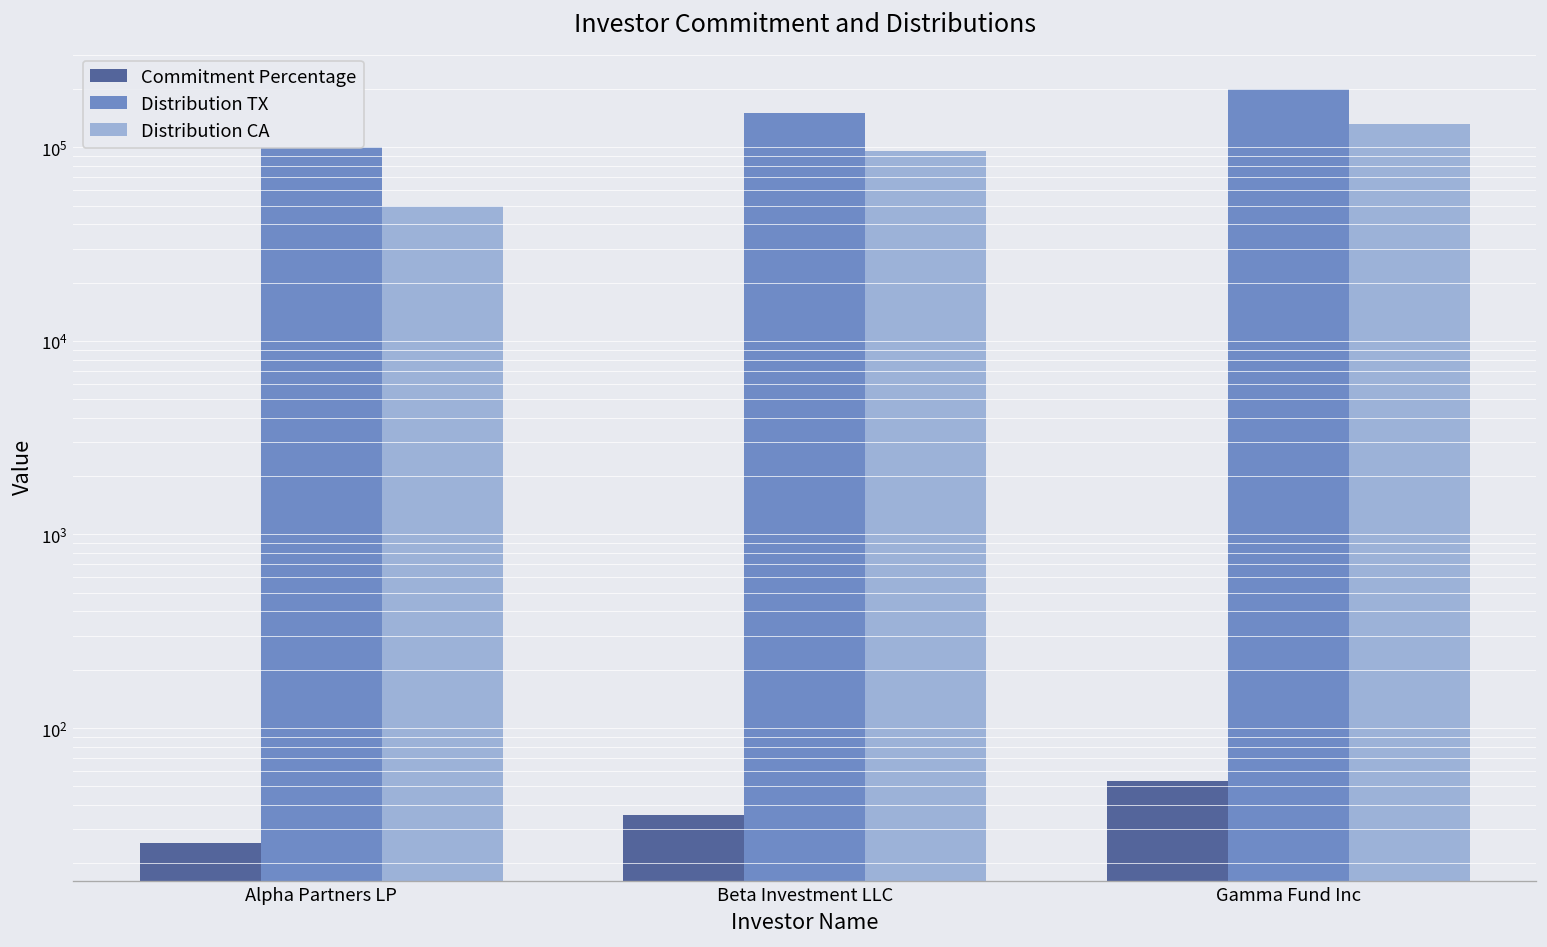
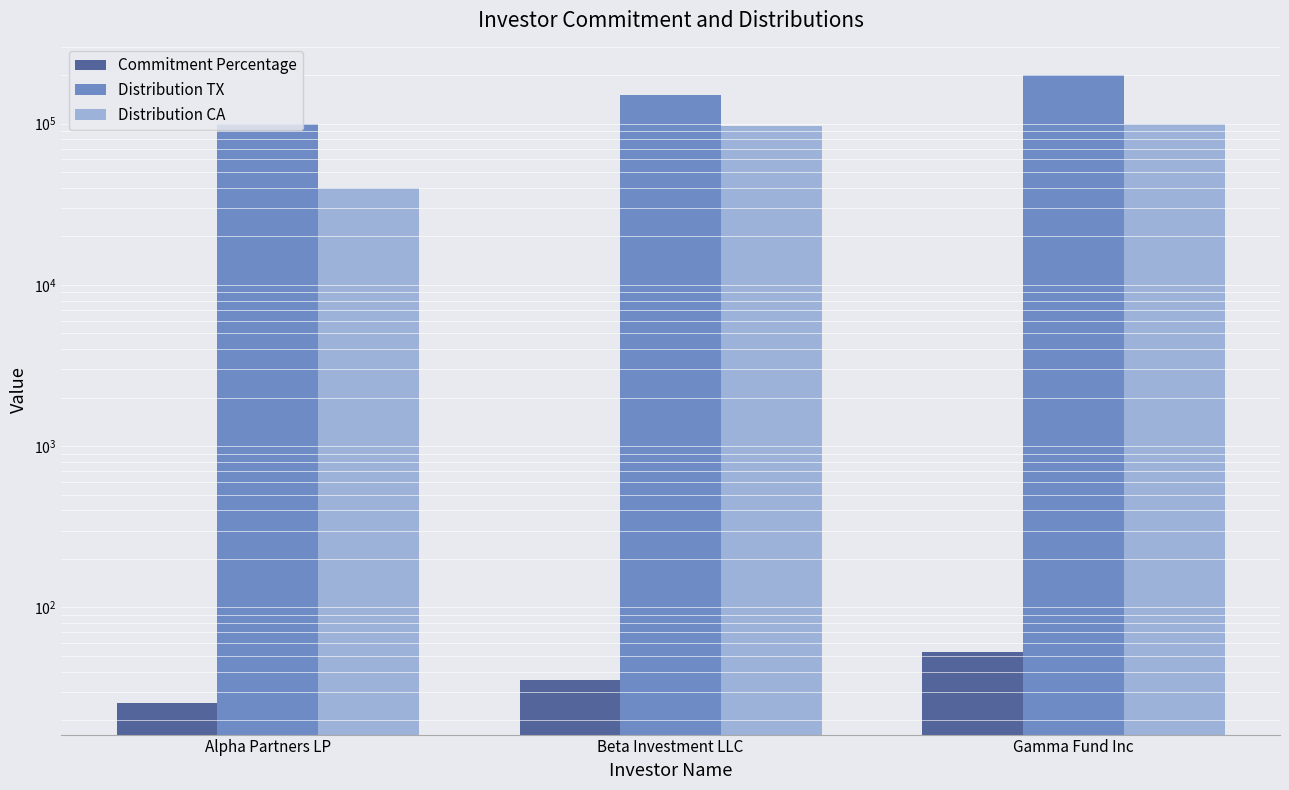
Distribution CA, Alpha Partners LP: 50000 -> 40000
Distribution CA, Gamma Fund Inc: 130000 -> 100000
